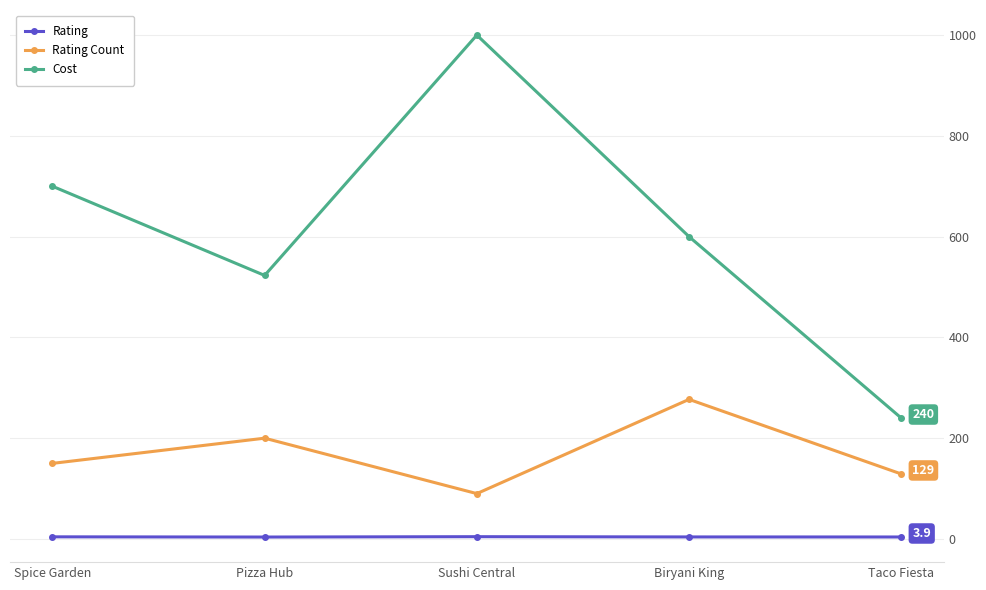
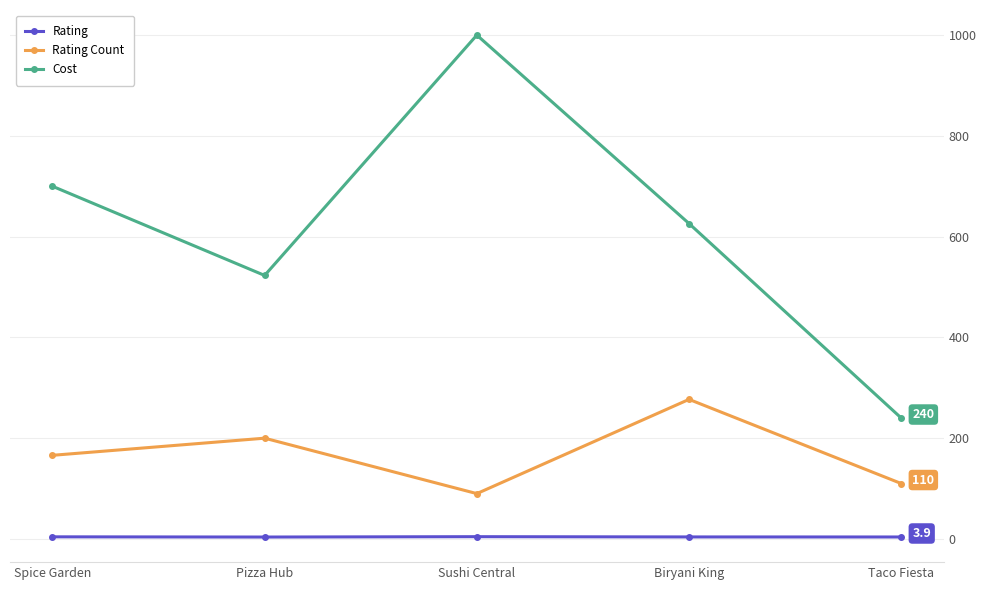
Rating Count, Spice Garden: 150 -> 170
Cost, Biryani King: 600 -> 630
Rating Count, Taco Fiesta: 129 -> 110
